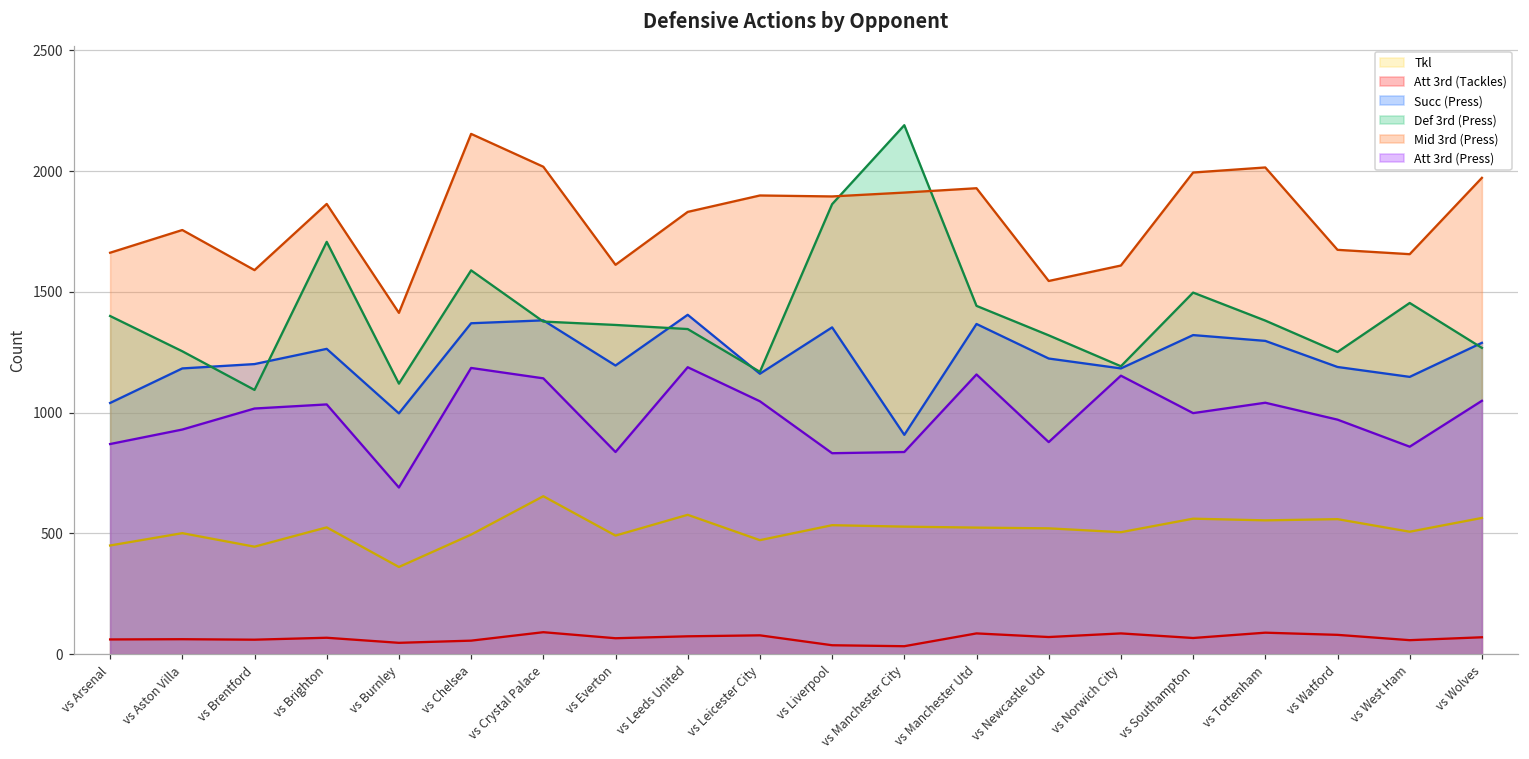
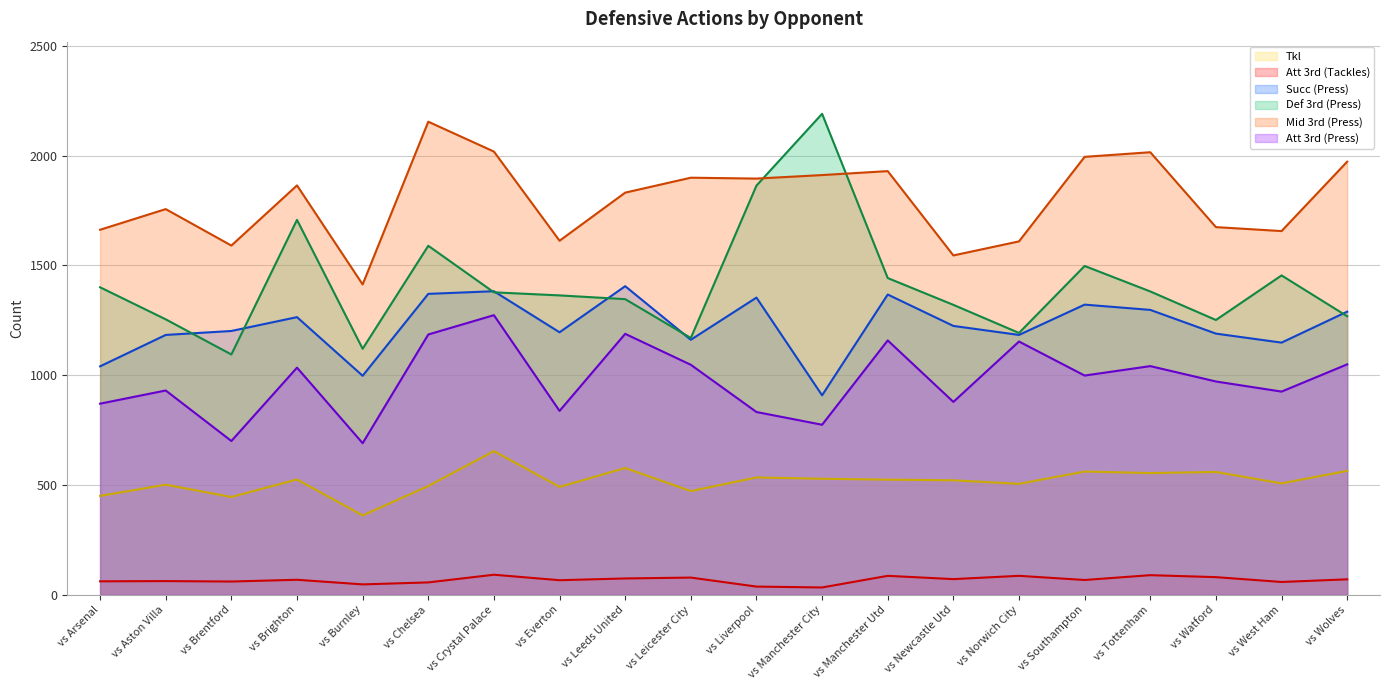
Att 3rd (Press), vs Brentford: 1020 -> 700
Att 3rd (Press), vs Crystal Palace: 1140 -> 1270
Att 3rd (Press), vs Manchester City: 840 -> 770
Att 3rd (Press), vs West Ham: 860 -> 930
